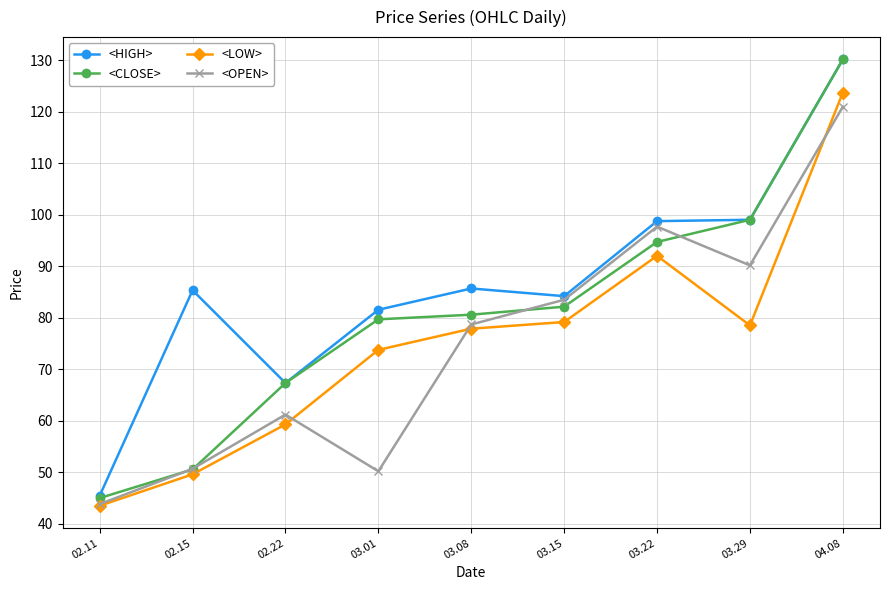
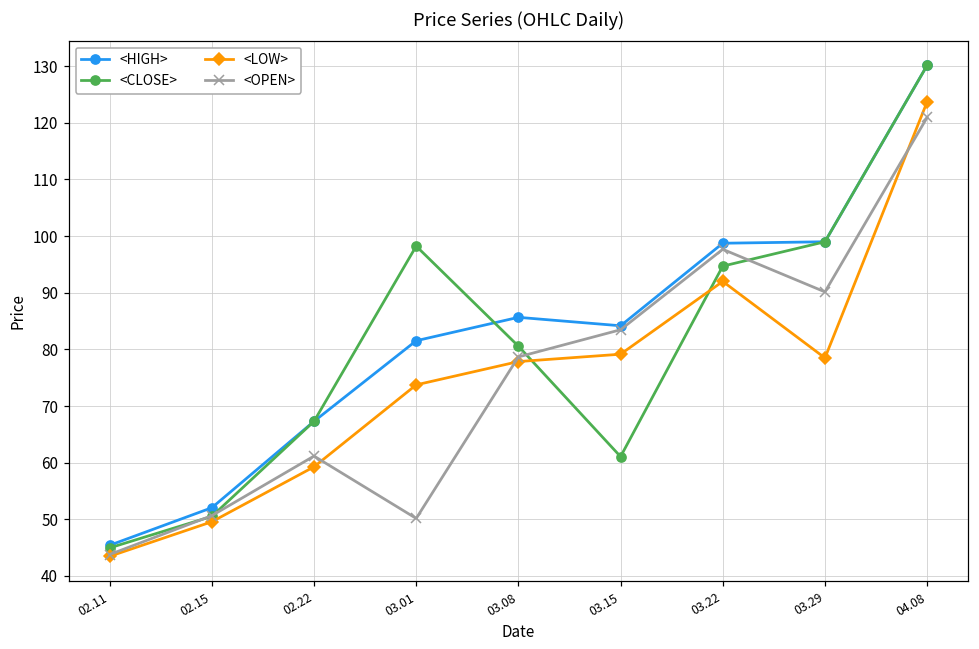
<HIGH>, 02.15: 85 -> 52
<CLOSE>, 03.01: 80 -> 98
<CLOSE>, 03.15: 82 -> 61
